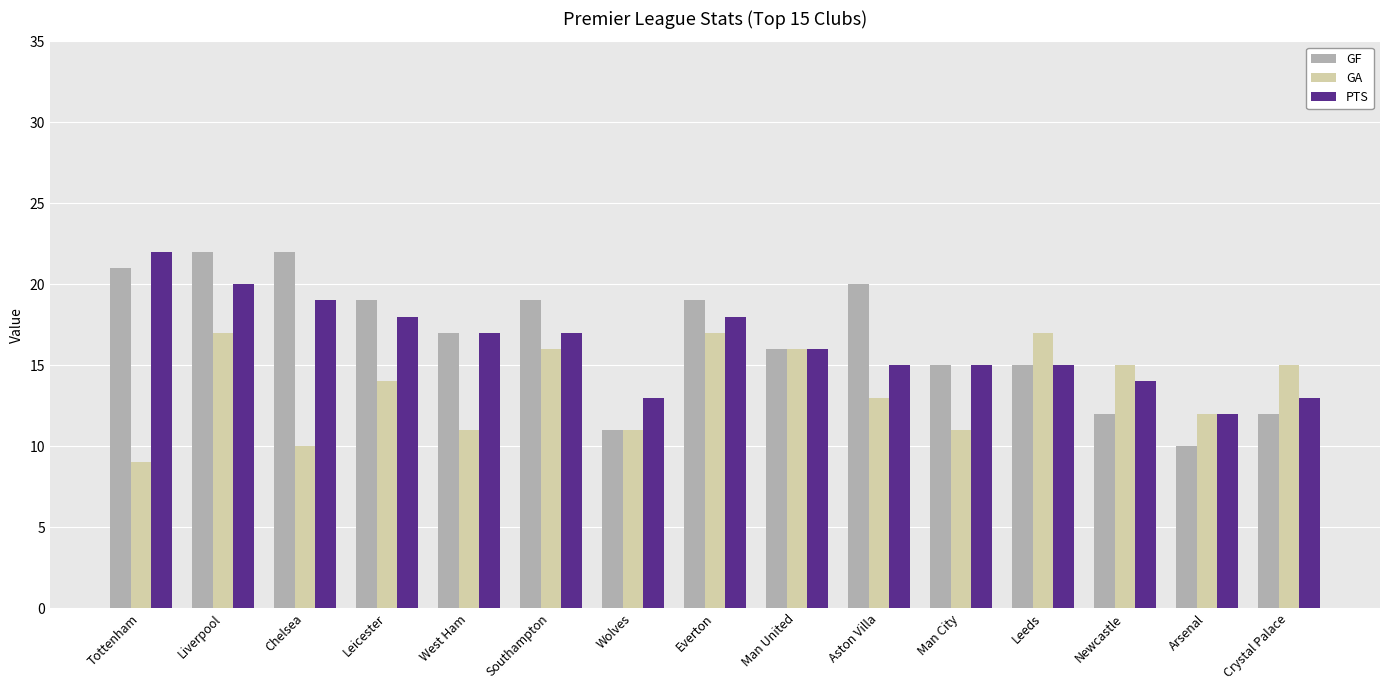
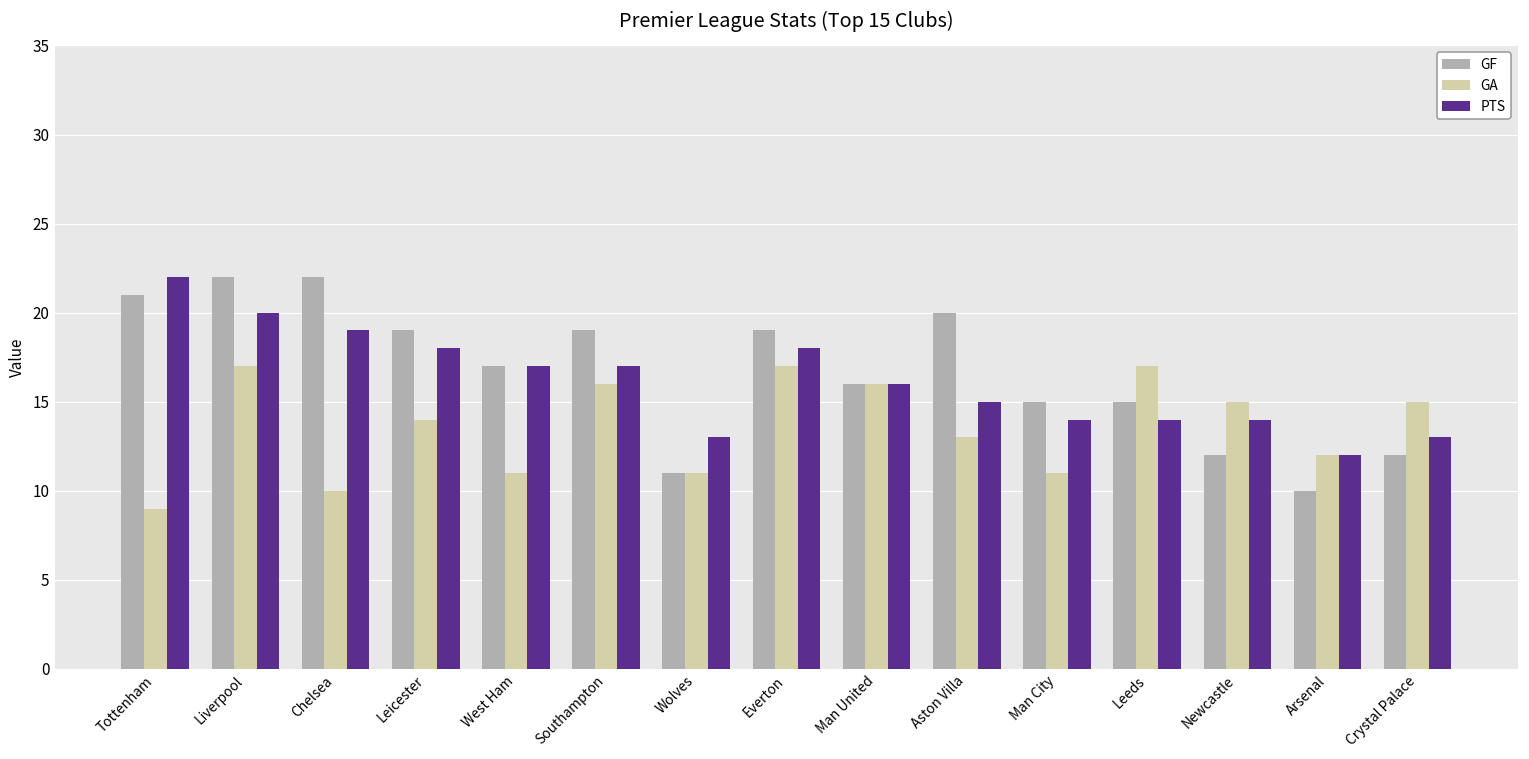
PTS, Man City: 15 -> 14
PTS, Leeds: 15 -> 14
